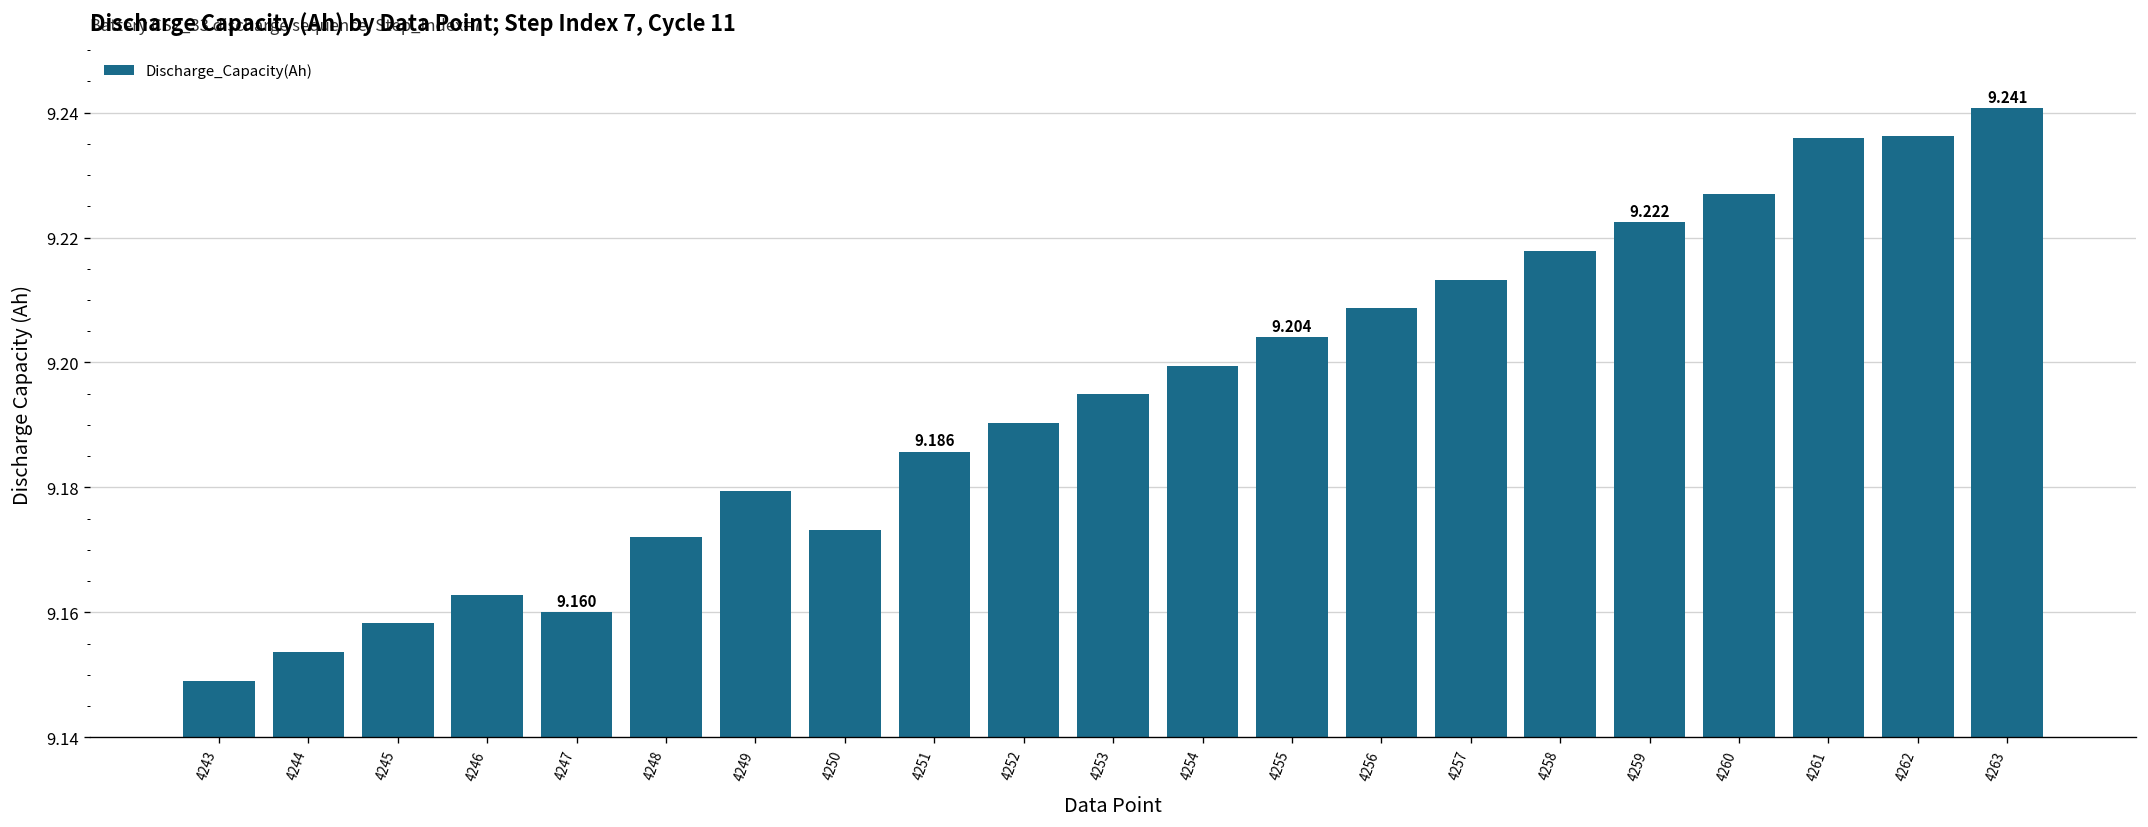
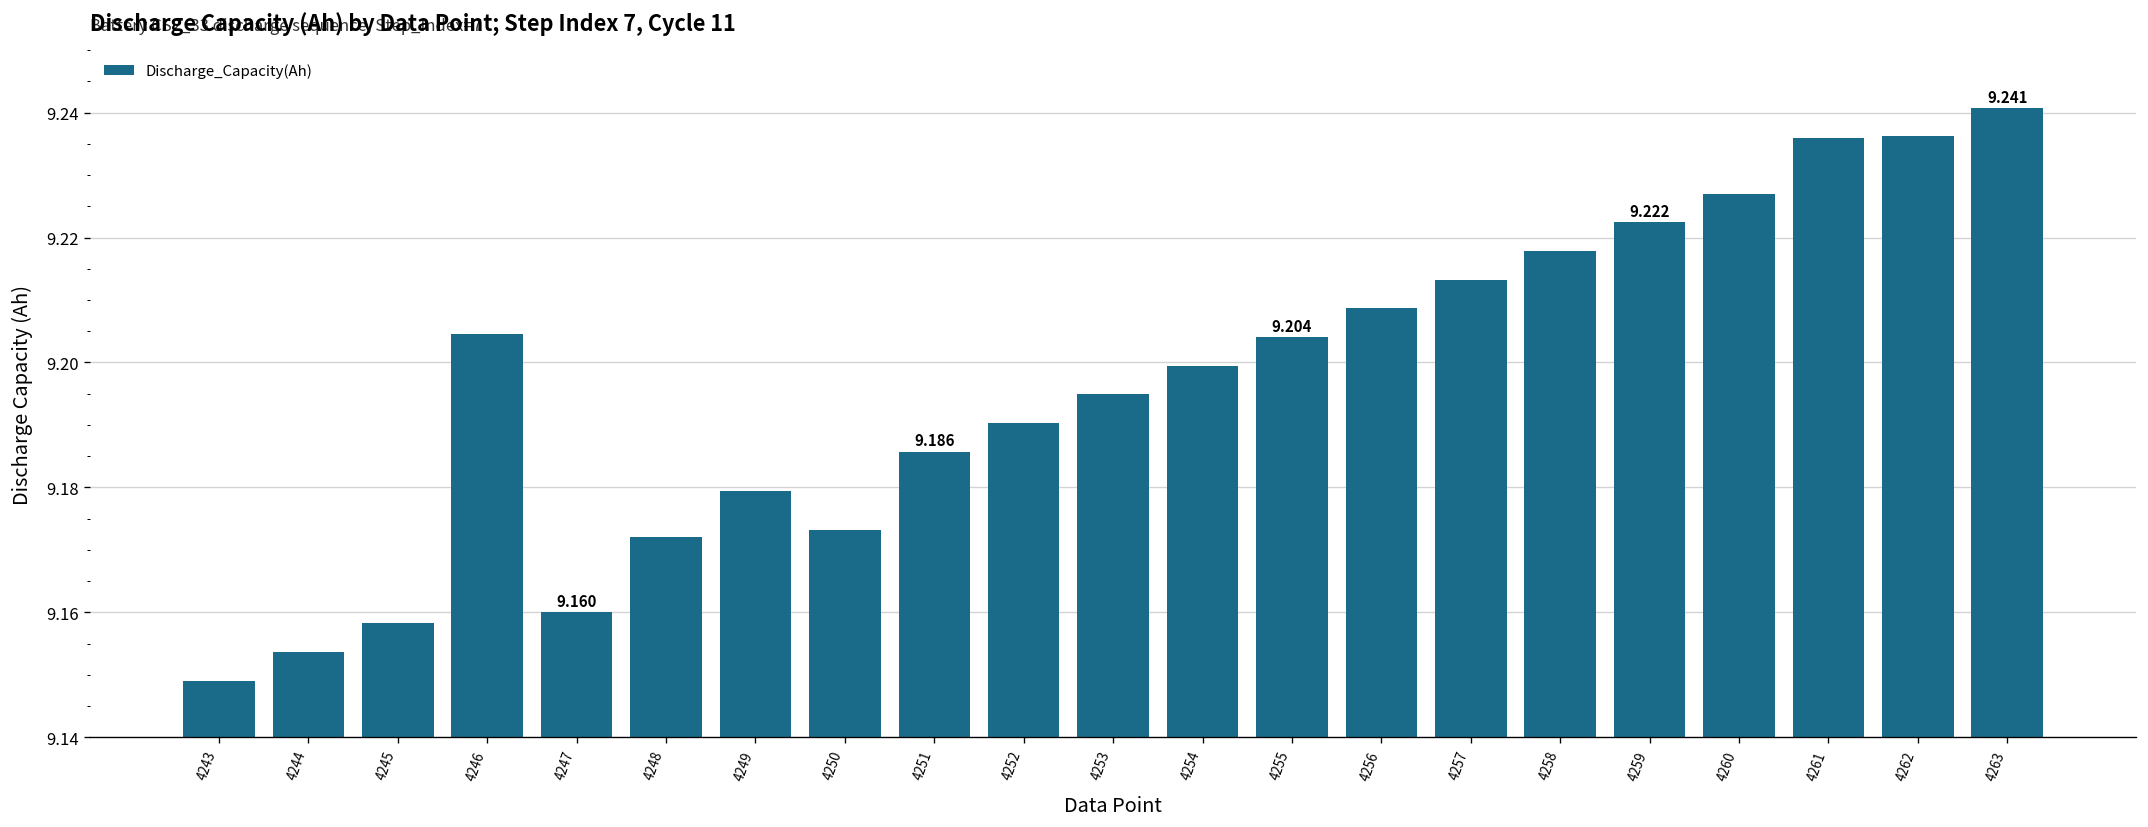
4246: 9.163 -> 9.205
